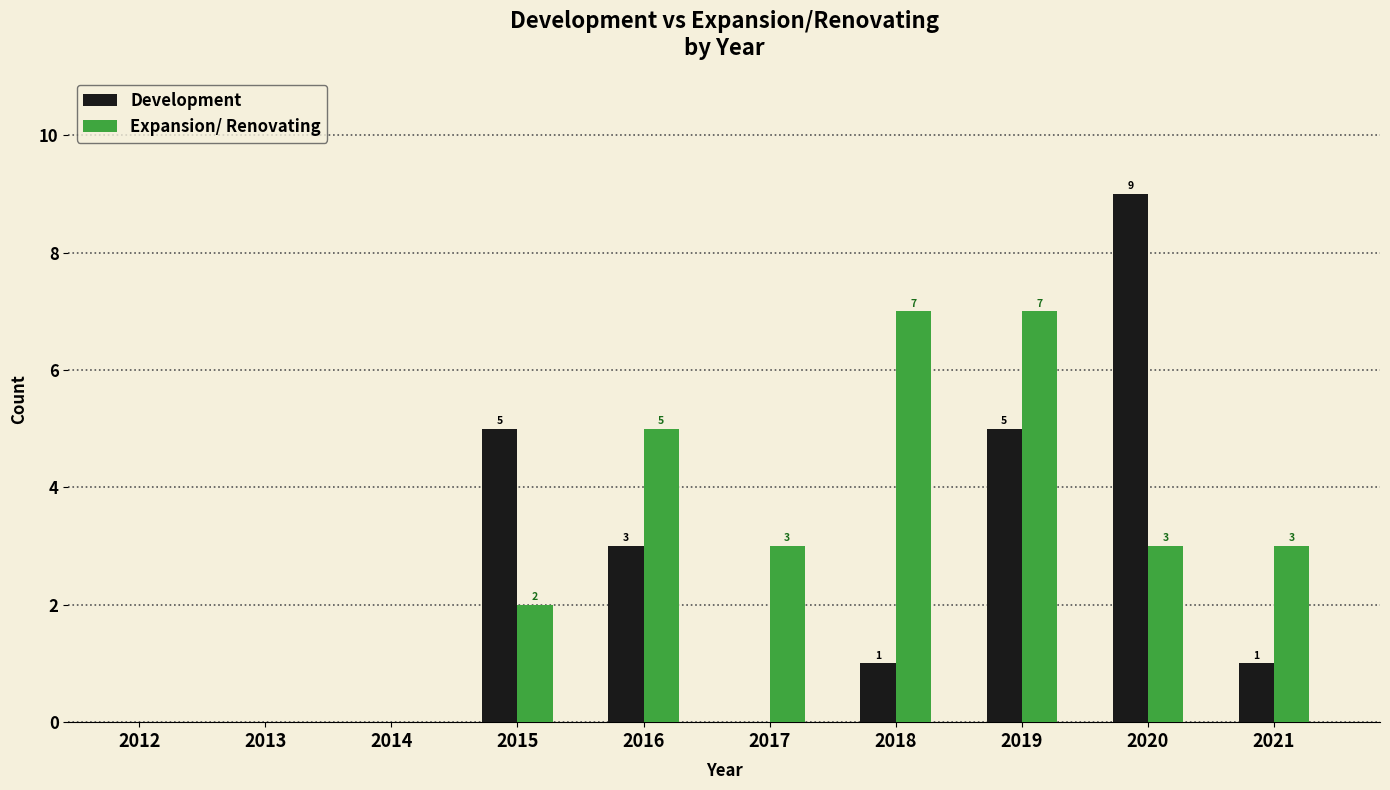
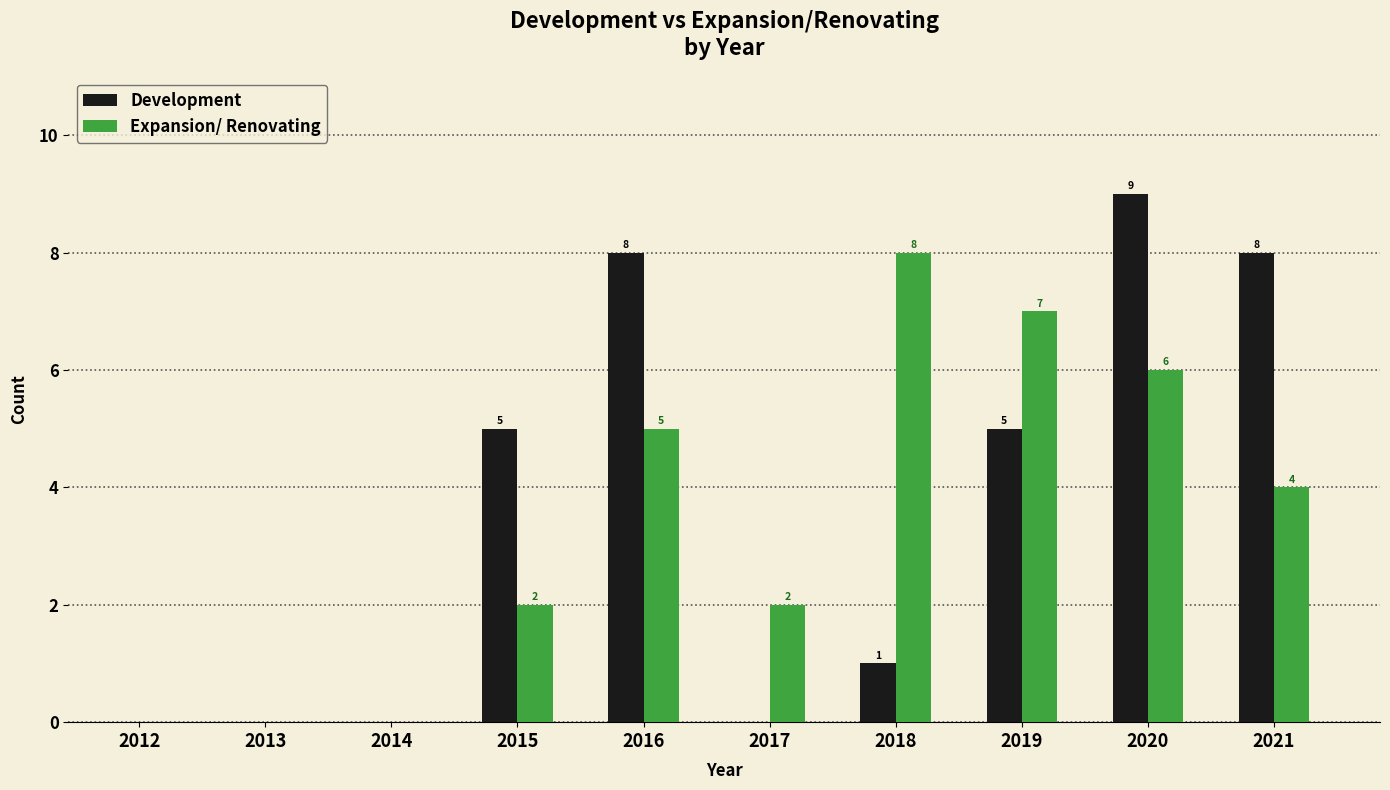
Development, 2016: 3 -> 8
Expansion/ Renovating, 2017: 3 -> 2
Expansion/ Renovating, 2018: 7 -> 8
Expansion/ Renovating, 2020: 3 -> 6
Development, 2021: 1 -> 8
Expansion/ Renovating, 2021: 3 -> 4
